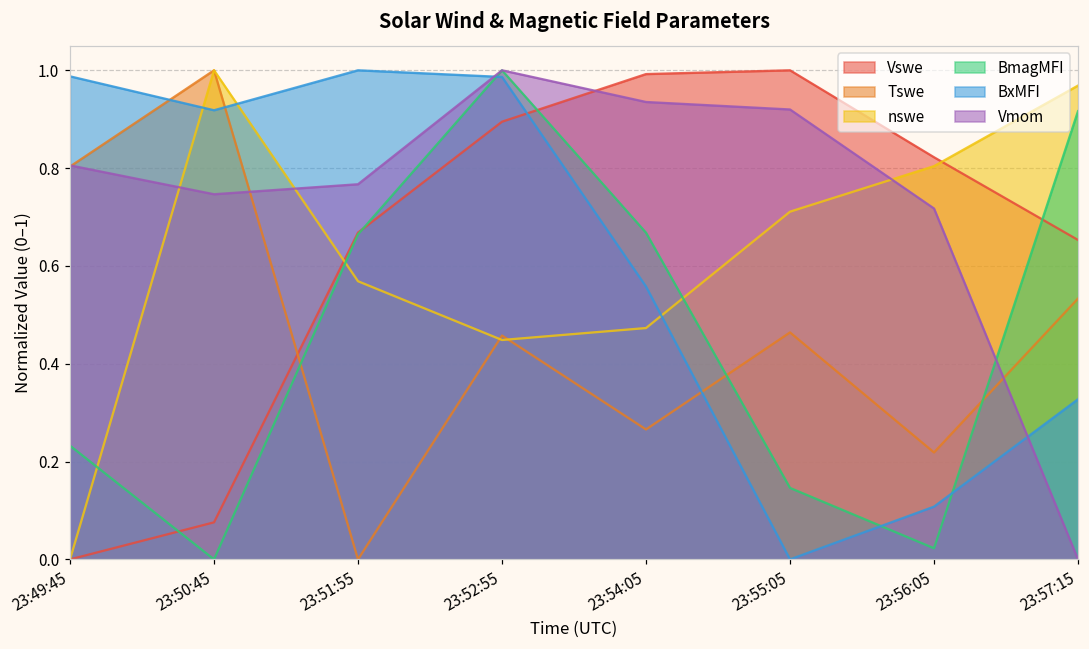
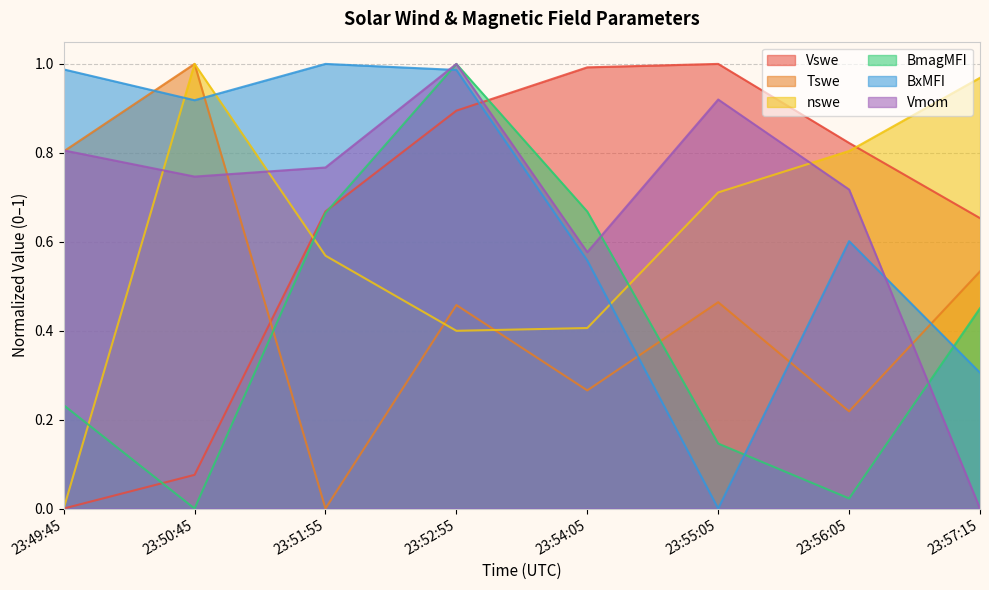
nswe, 23:52:55: 0.45 -> 0.40
nswe, 23:54:05: 0.47 -> 0.41
Vmom, 23:54:05: 0.94 -> 0.58
BxMFI, 23:56:05: 0.11 -> 0.60
BmagMFI, 23:57:15: 0.92 -> 0.45
BxMFI, 23:57:15: 0.33 -> 0.31
